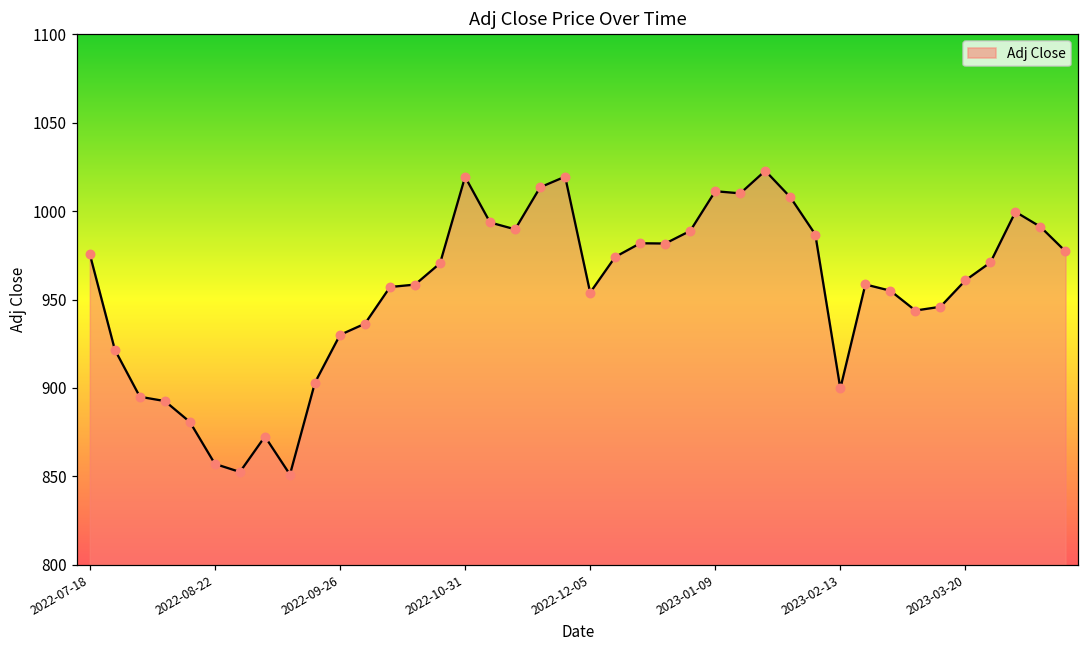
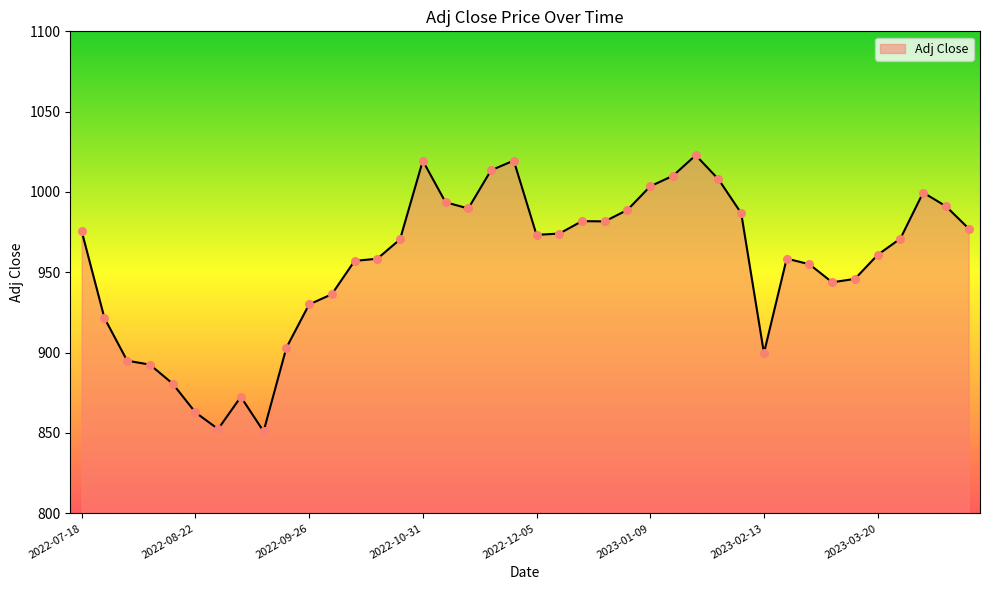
2022-08-22: 857 -> 863
2022-12-05: 954 -> 973
2023-01-09: 1011 -> 1004
